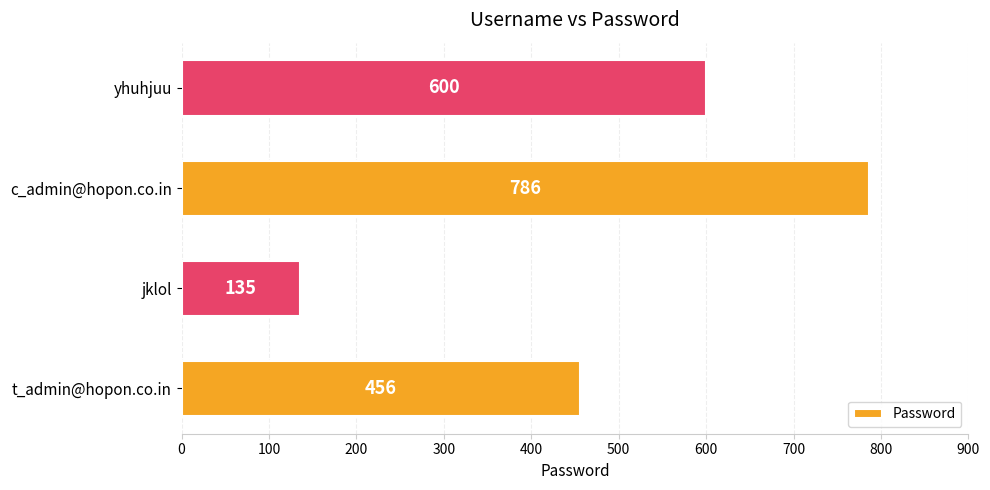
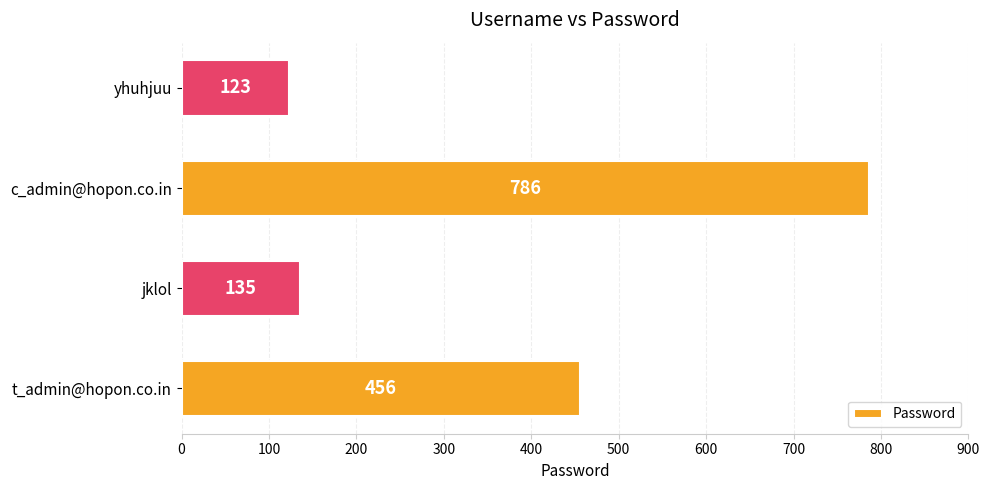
yhuhjuu: 600 -> 123
